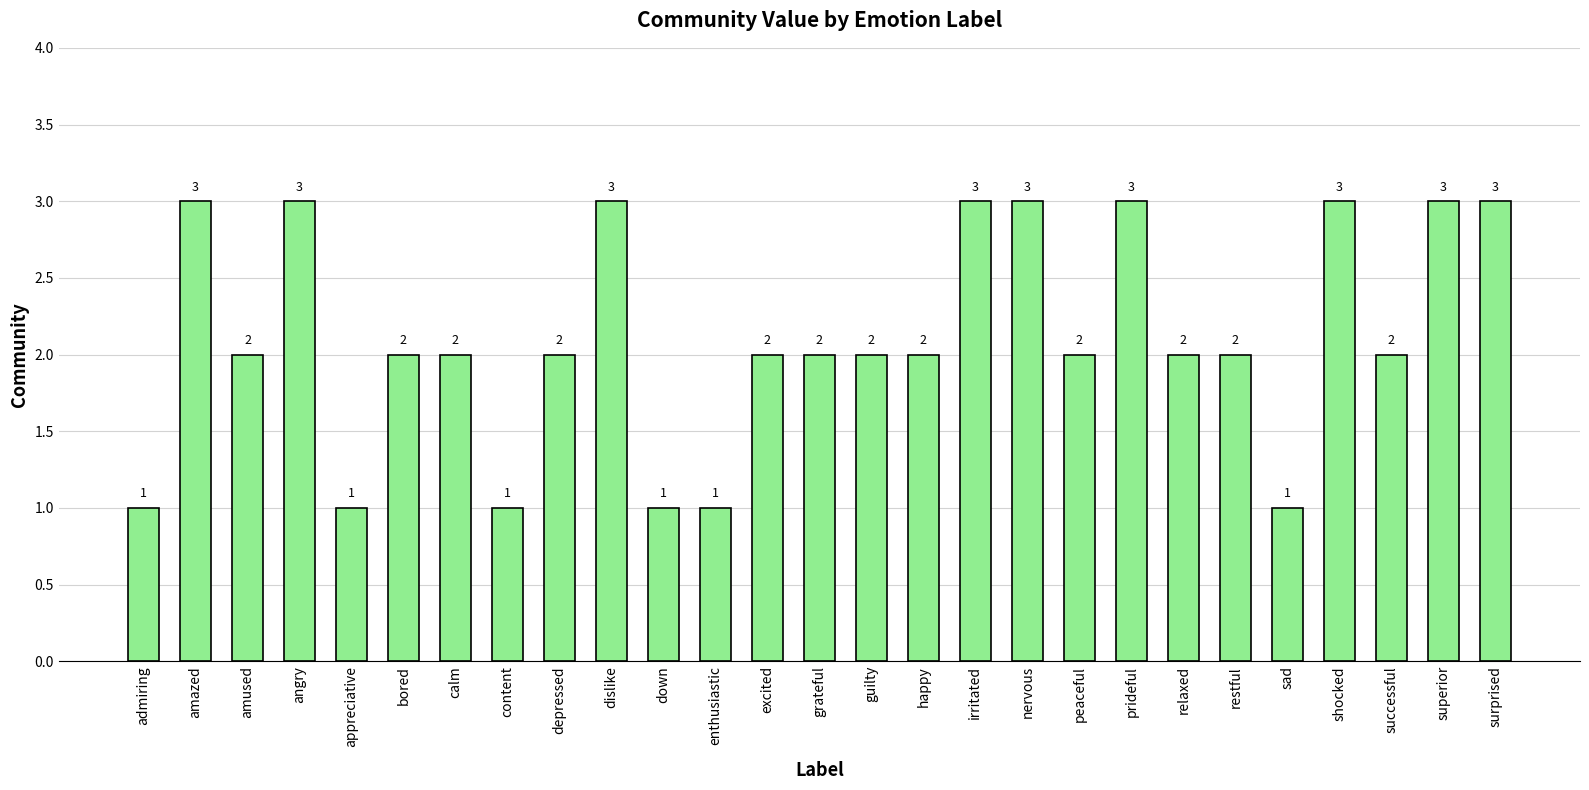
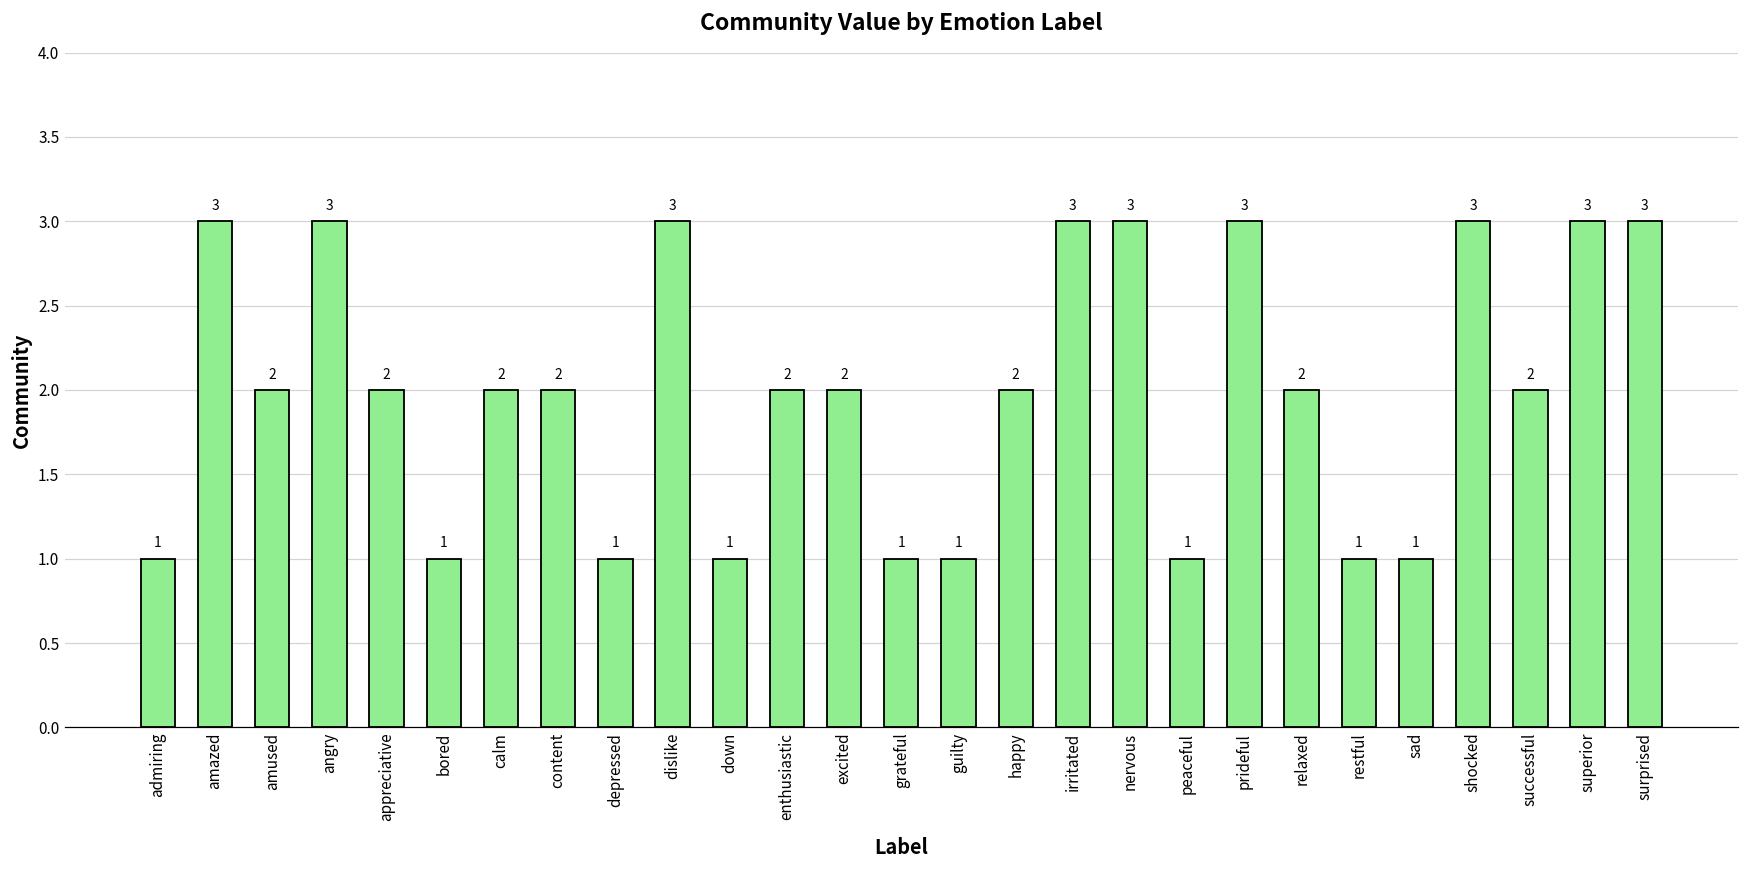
appreciative: 1 -> 2
bored: 2 -> 1
content: 1 -> 2
depressed: 2 -> 1
enthusiastic: 1 -> 2
grateful: 2 -> 1
guilty: 2 -> 1
peaceful: 2 -> 1
restful: 2 -> 1
